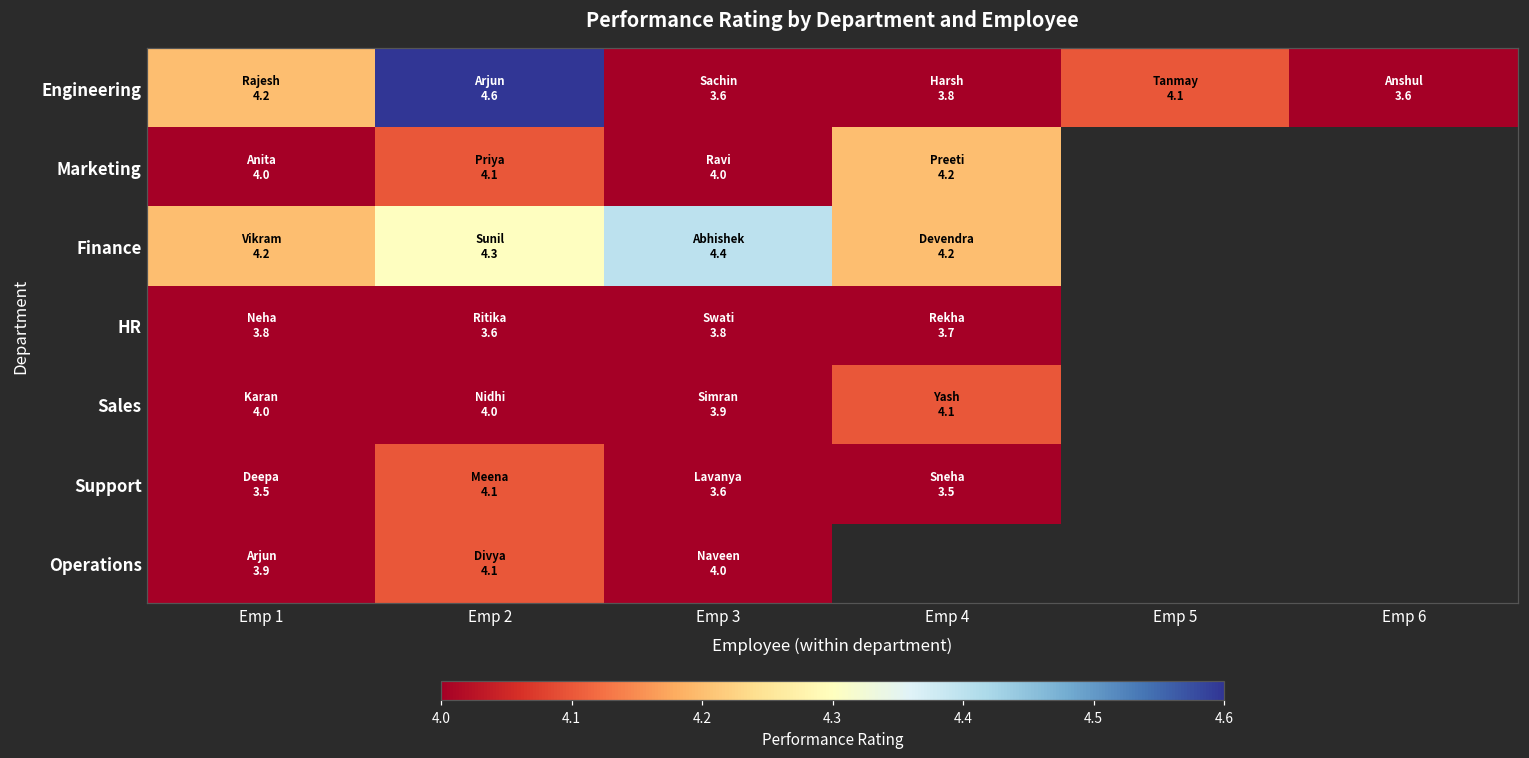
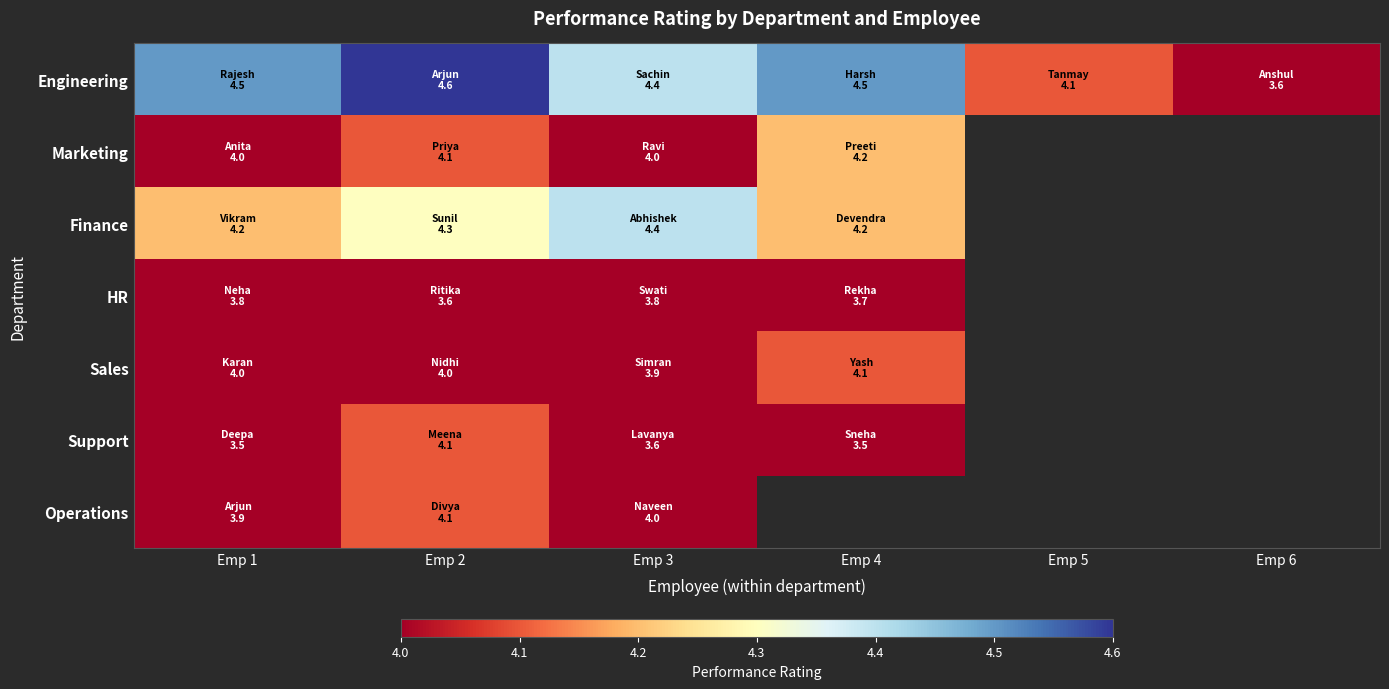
Engineering, Emp 1: 4.2 -> 4.5
Engineering, Emp 3: 3.6 -> 4.4
Engineering, Emp 4: 3.8 -> 4.5
